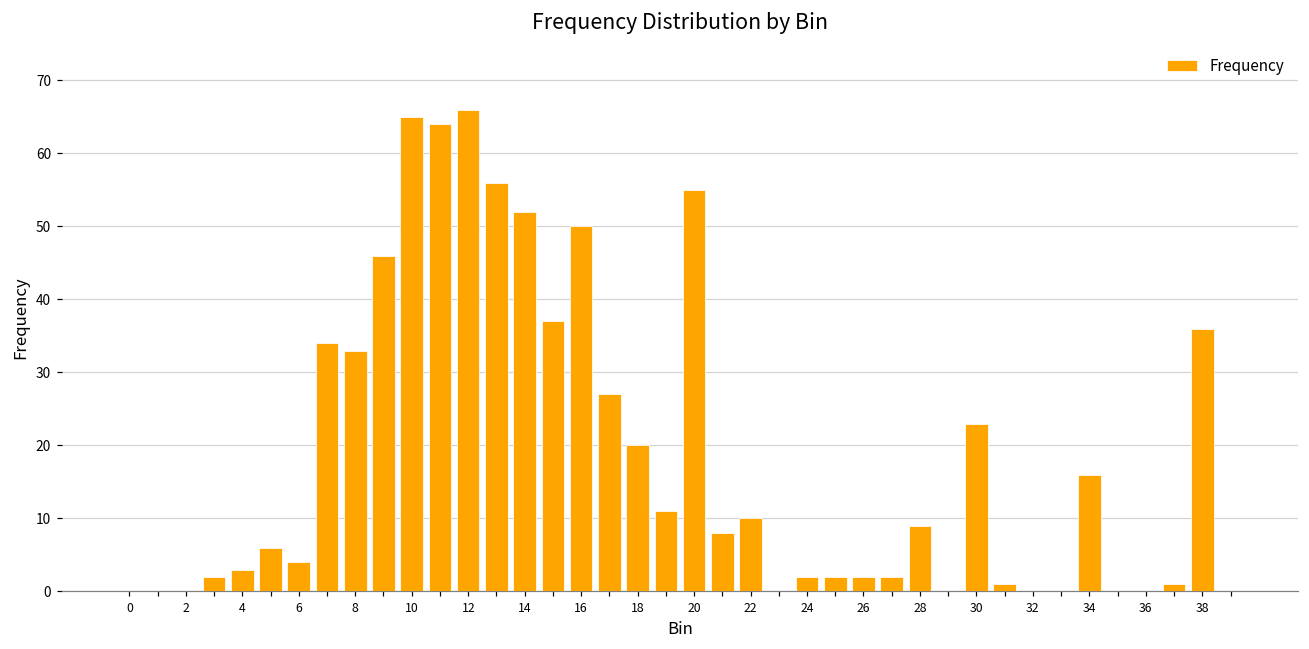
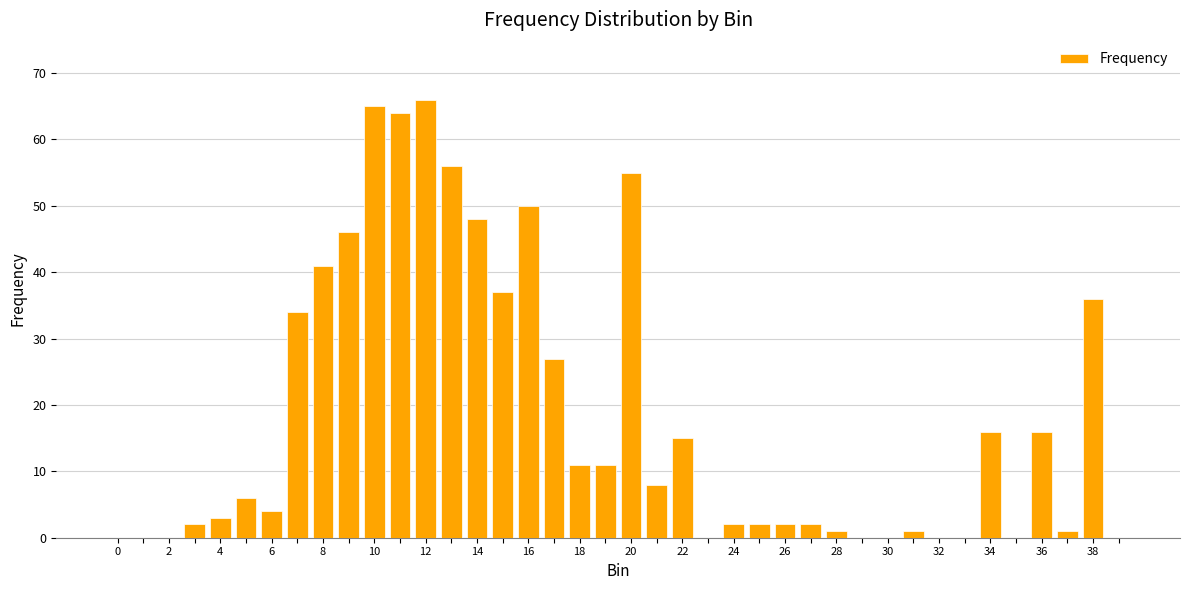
8: 33 -> 41
14: 52 -> 48
18: 20 -> 11
22: 10 -> 15
28: 9 -> 1
30: 23 -> 0
36: 0 -> 16
